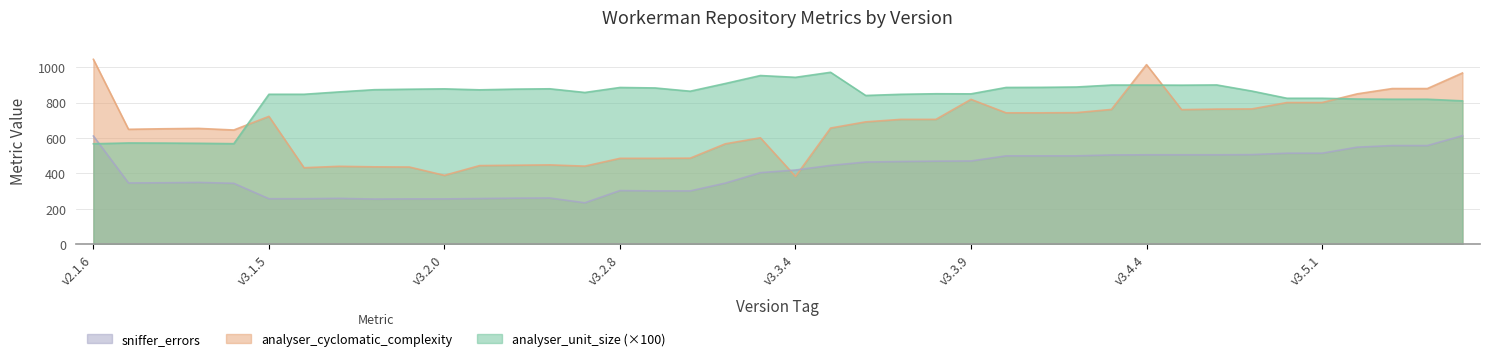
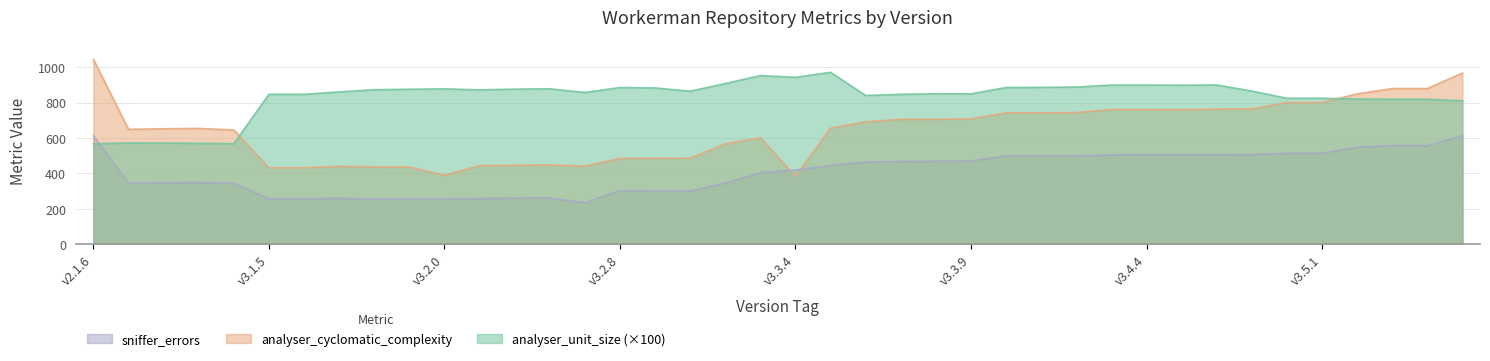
analyser_cyclomatic_complexity, v3.1.5: 720 -> 430
analyser_cyclomatic_complexity, v3.3.9: 820 -> 710
analyser_cyclomatic_complexity, v3.4.4: 1010 -> 760
